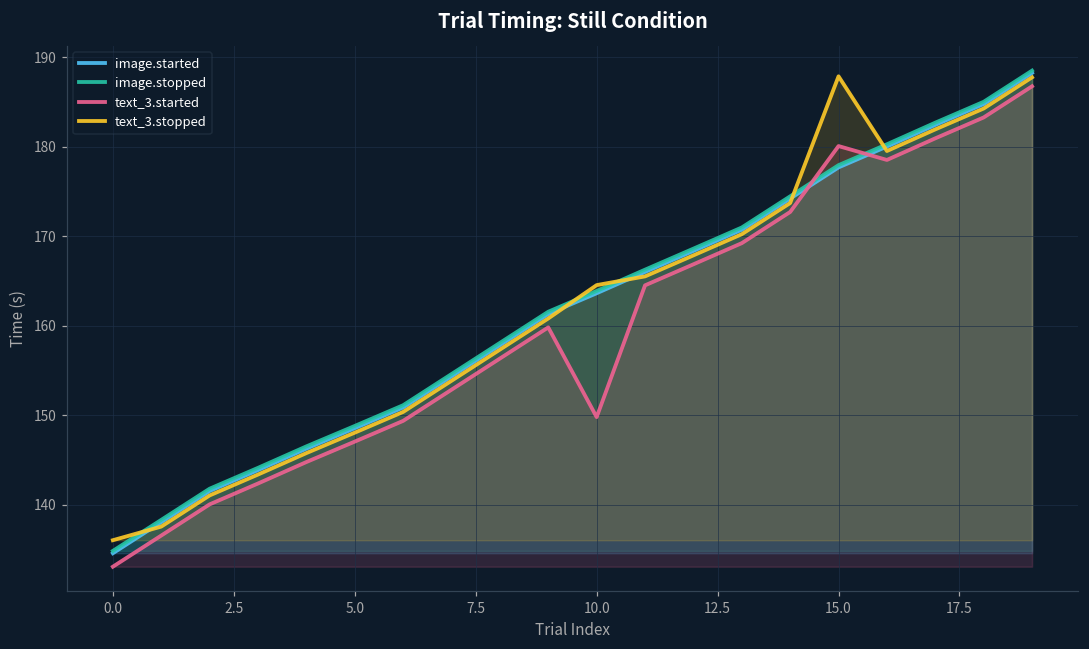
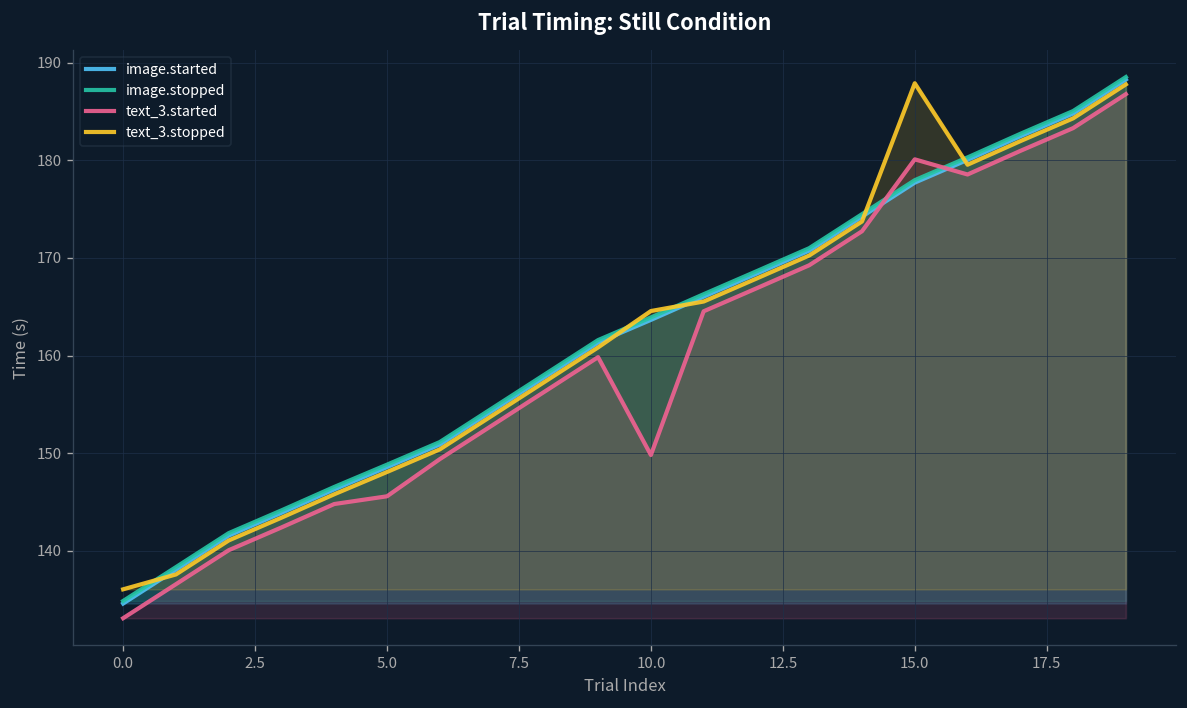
text_3.started, 5.0: 147 -> 146
